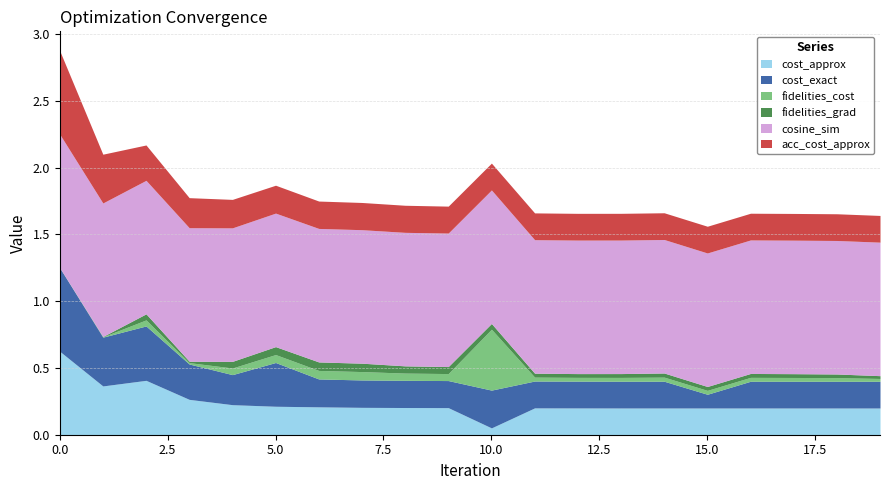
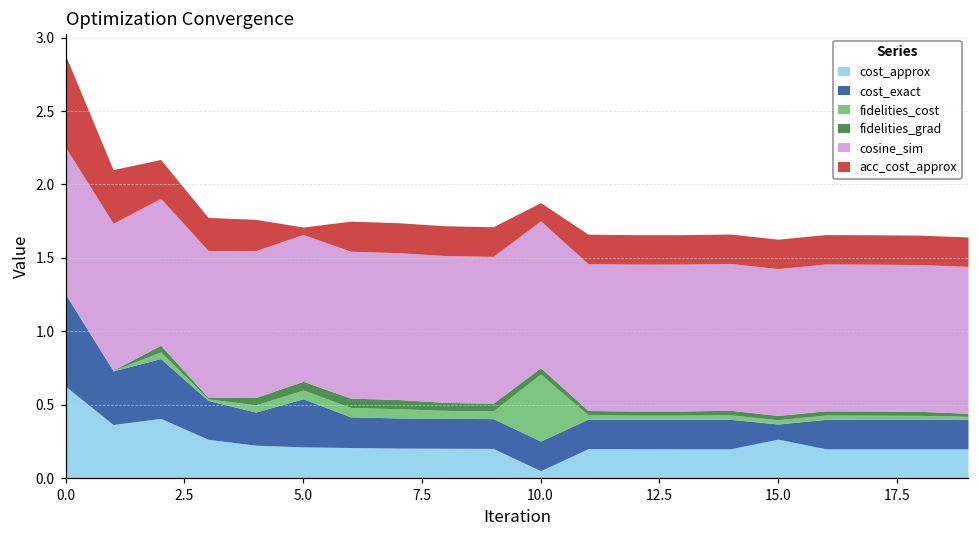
acc_cost_approx, 5.0: 0.21 -> 0.05
cost_exact, 10.0: 0.28 -> 0.20
acc_cost_approx, 10.0: 0.20 -> 0.12
cost_approx, 15.0: 0.20 -> 0.27
